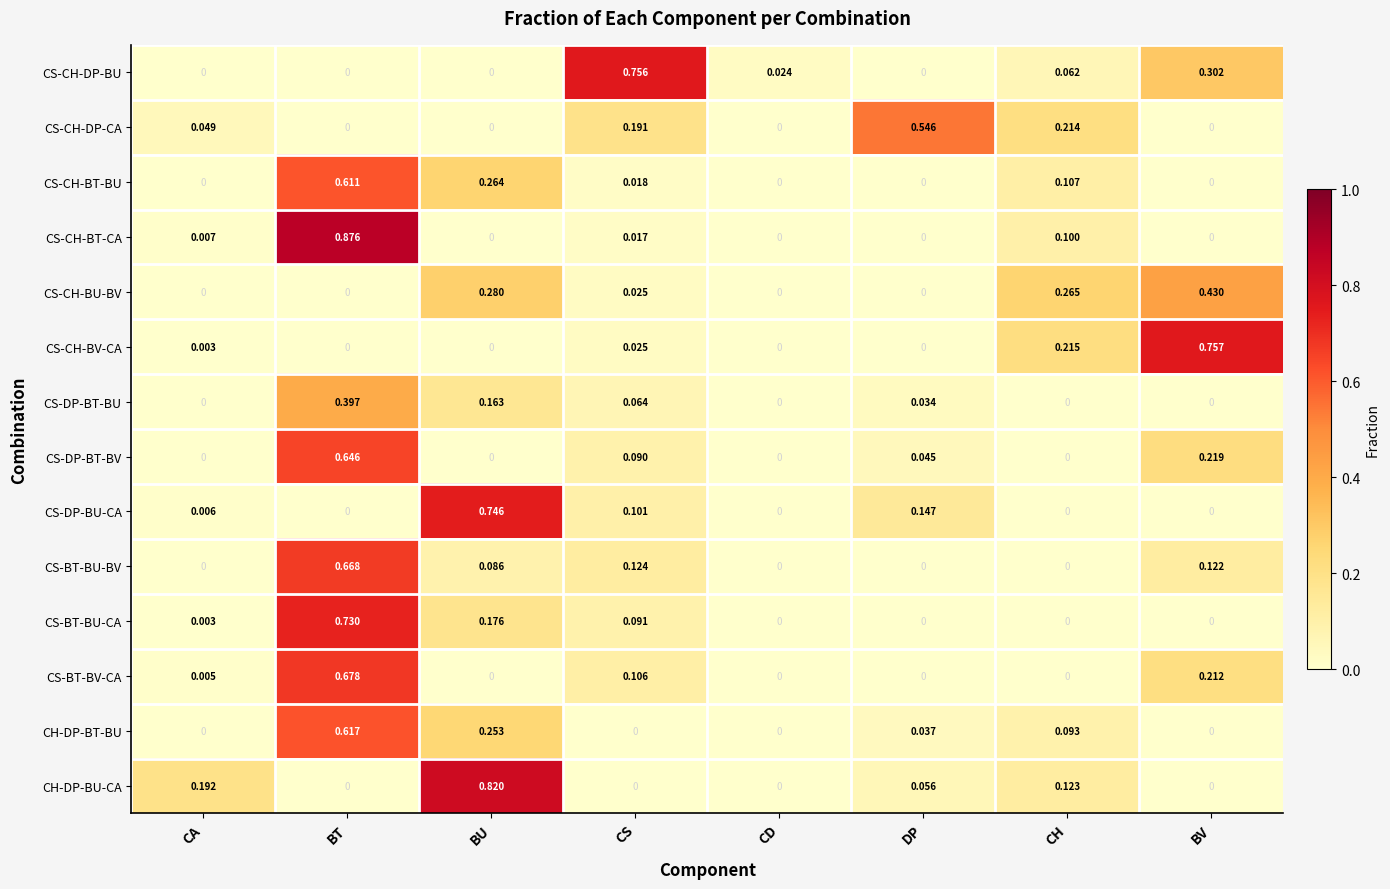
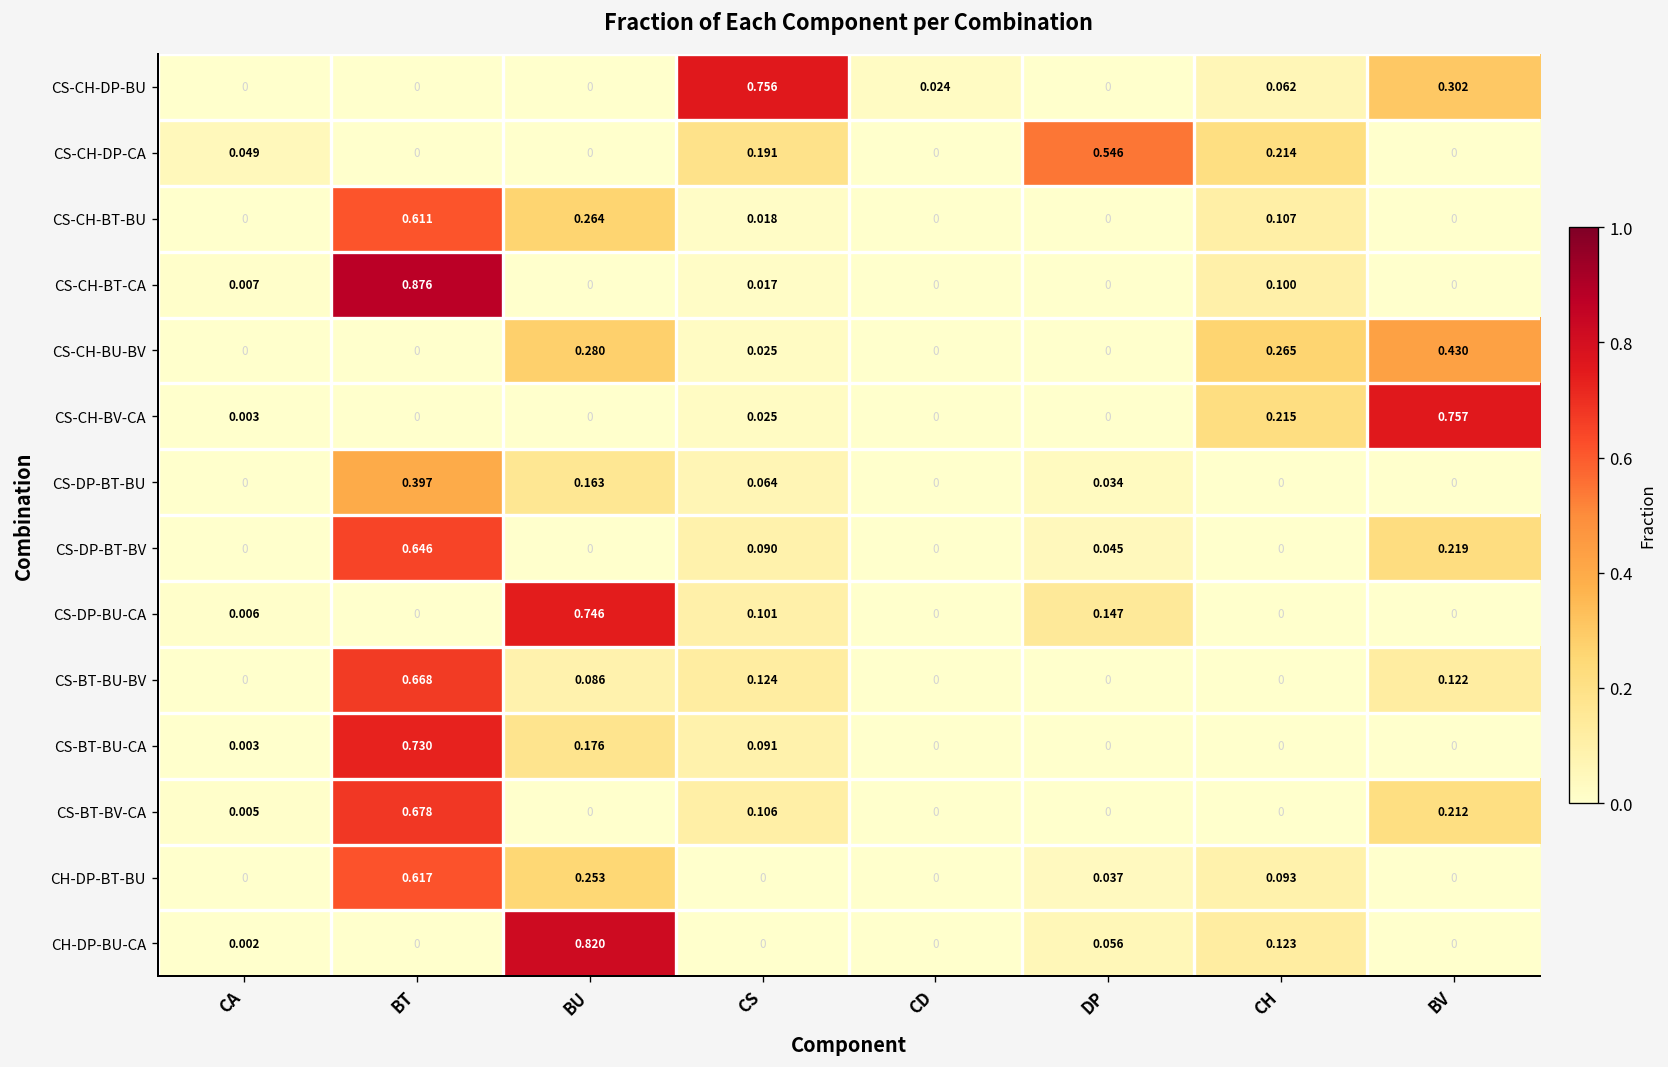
CH-DP-BU-CA, CA: 0.192 -> 0.002
